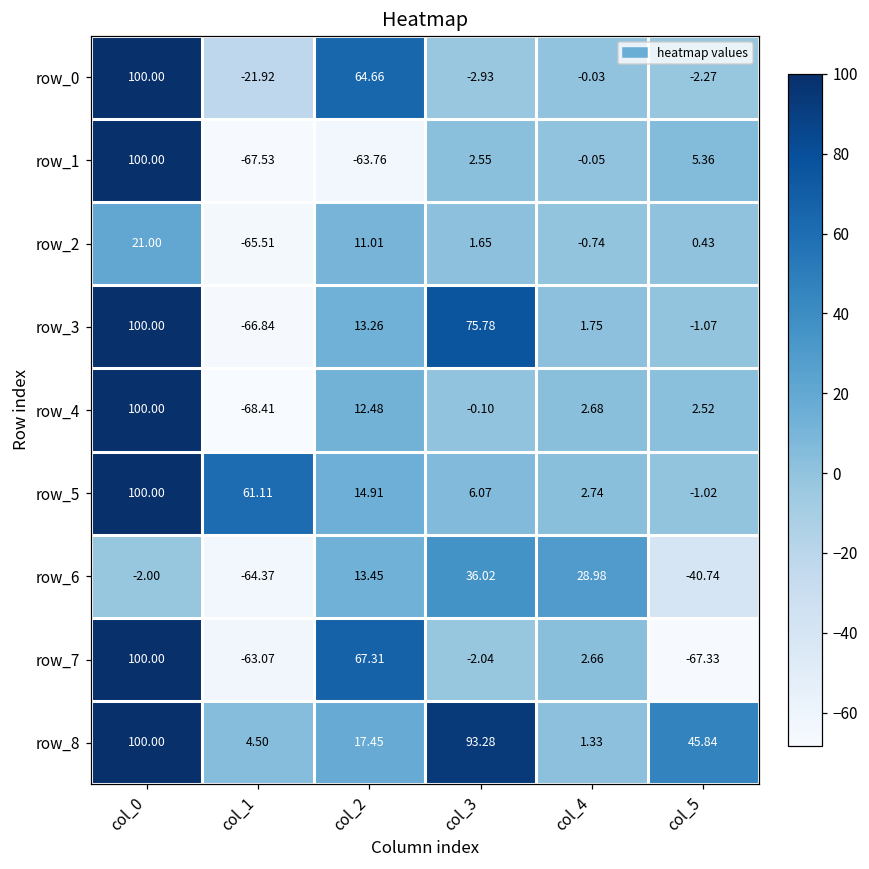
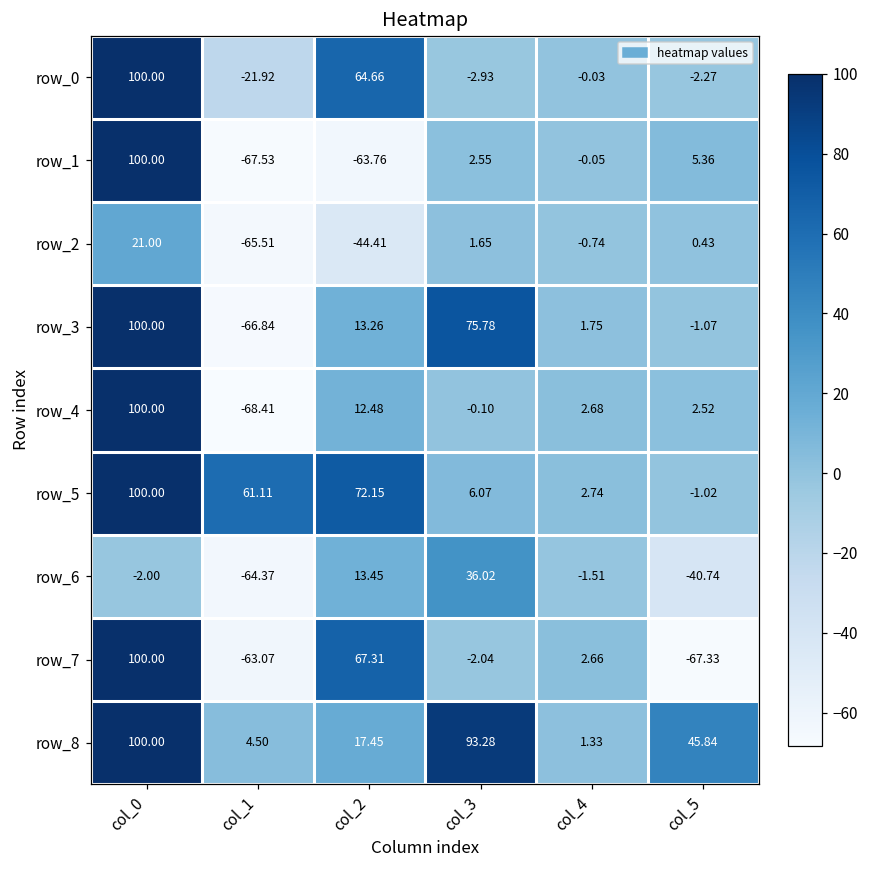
row_2, col_2: 11.01 -> -44.41
row_5, col_2: 14.91 -> 72.15
row_6, col_4: 28.98 -> -1.51
